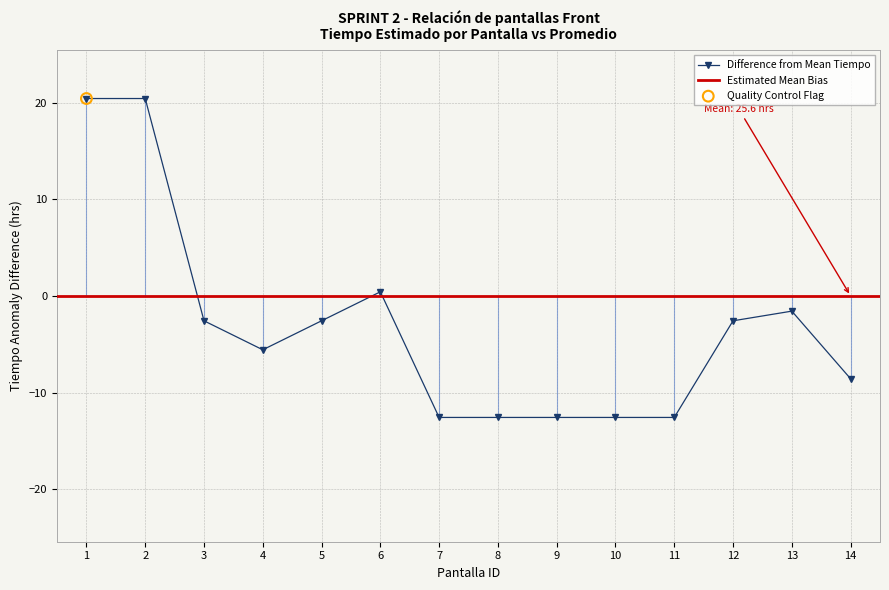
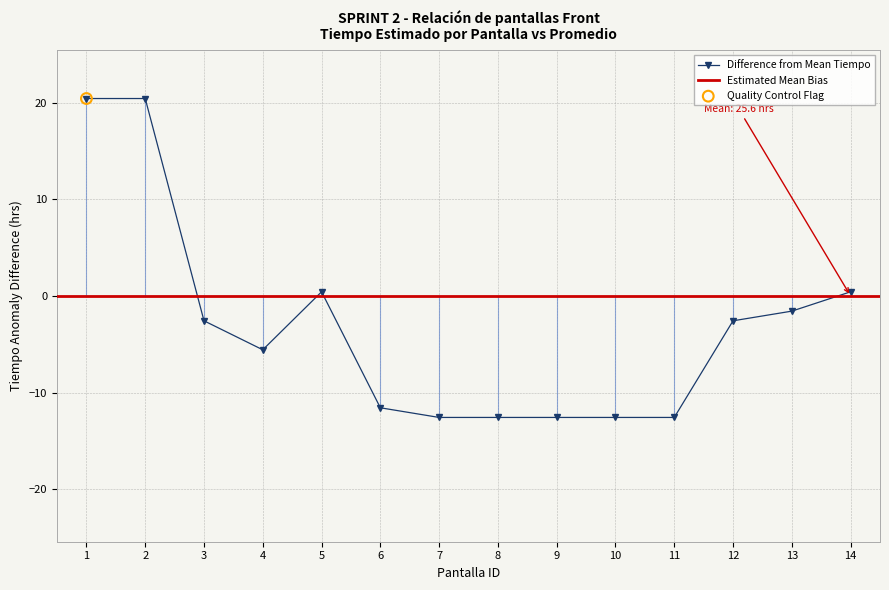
Difference from Mean Tiempo, 5: -3 -> 0
Difference from Mean Tiempo, 6: 0 -> -12
Difference from Mean Tiempo, 14: -9 -> 0
